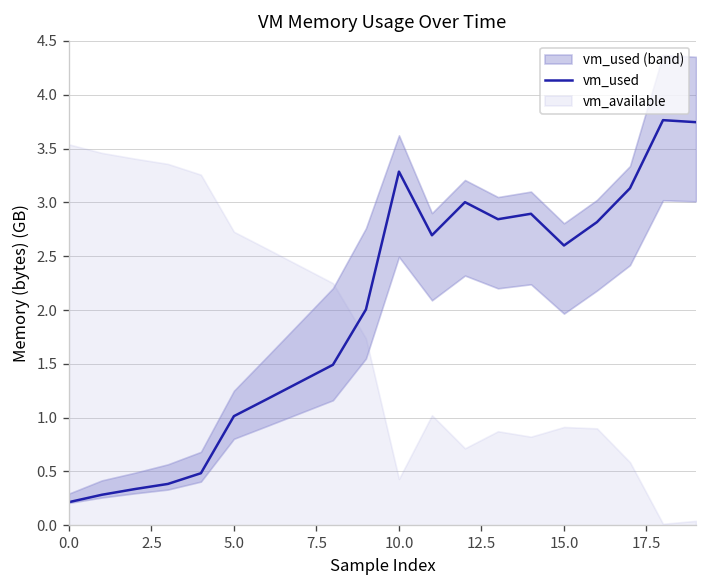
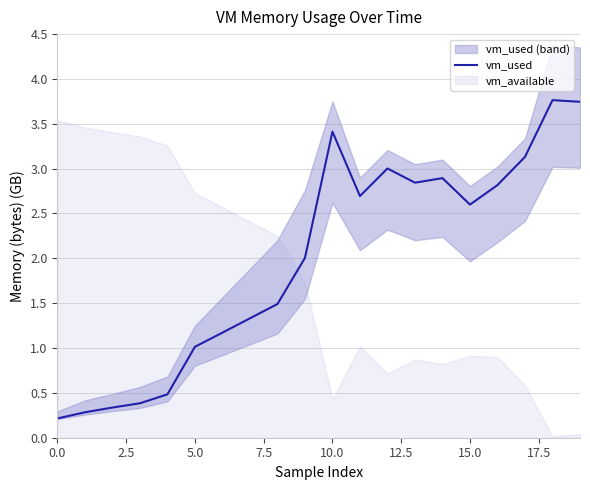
vm_used, 10.0: 3.3 -> 3.4
